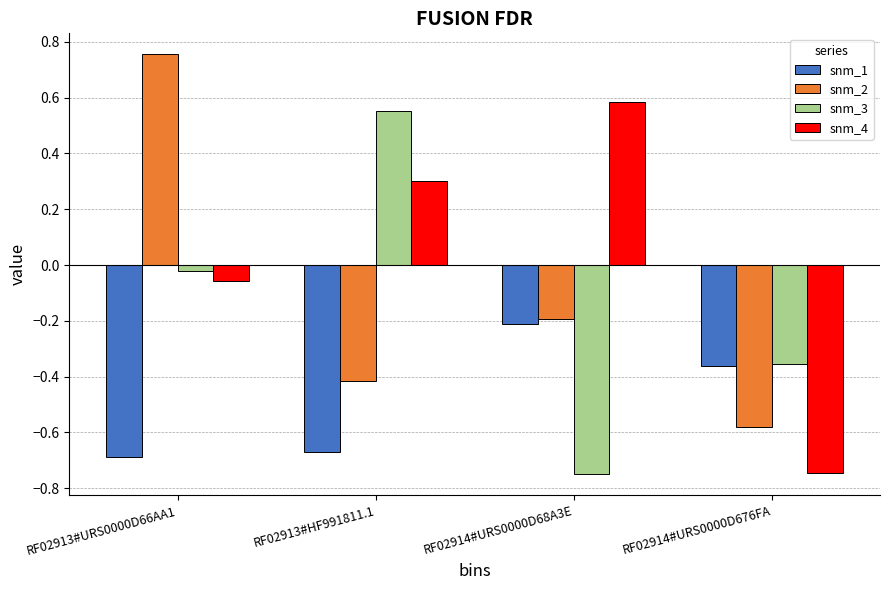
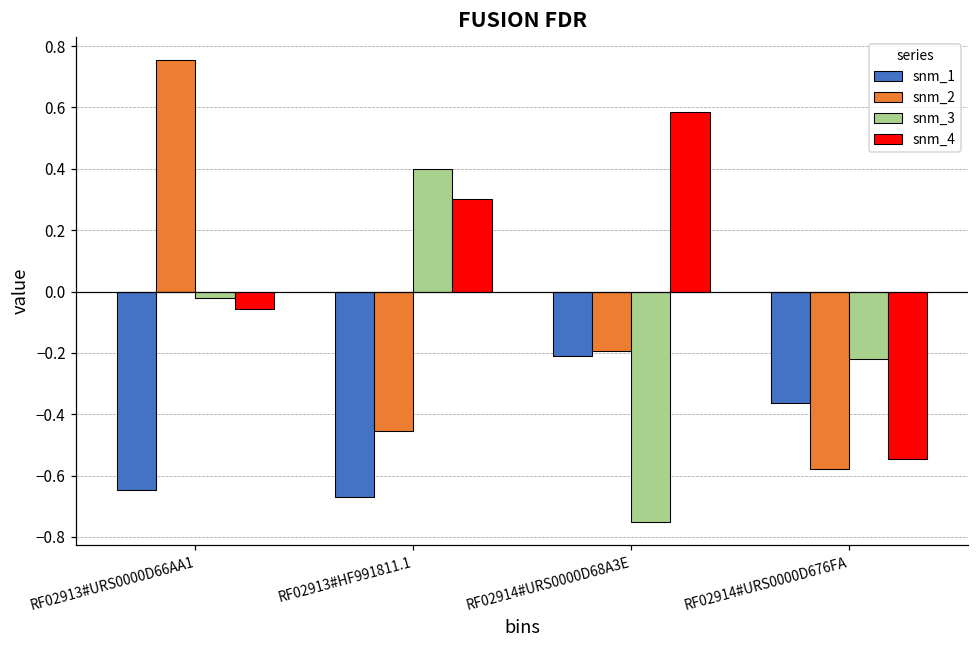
snm_1, RF02913#URS0000D66AA1: -0.69 -> -0.65
snm_2, RF02913#HF991811.1: -0.42 -> -0.46
snm_3, RF02913#HF991811.1: 0.55 -> 0.40
snm_3, RF02914#URS0000D676FA: -0.36 -> -0.22
snm_4, RF02914#URS0000D676FA: -0.75 -> -0.55
